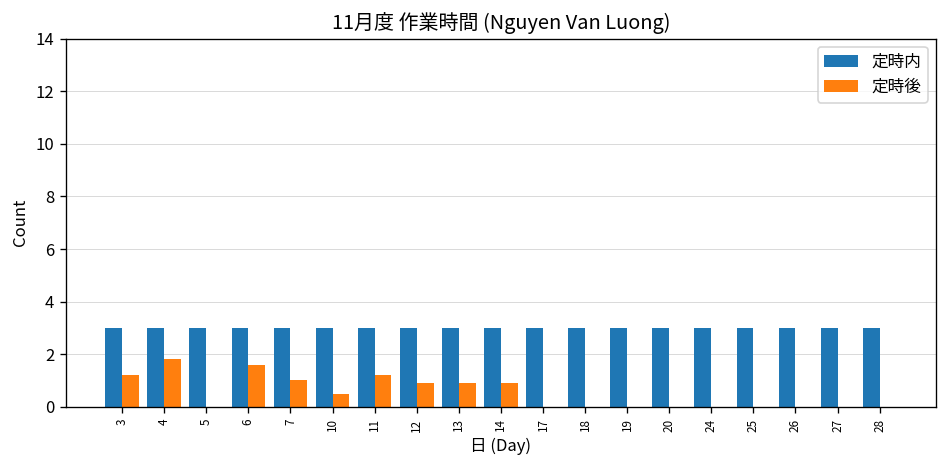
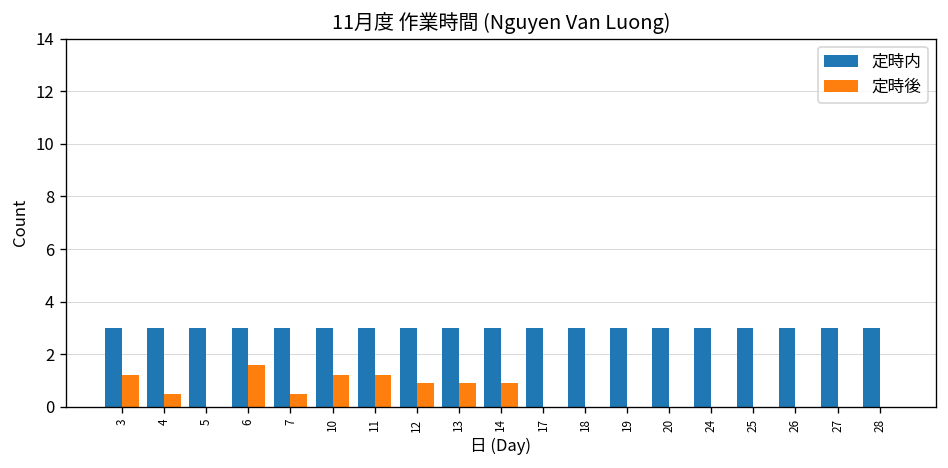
定時後, 4: 1.8 -> 0.5
定時後, 7: 1.0 -> 0.5
定時後, 10: 0.5 -> 1.2
